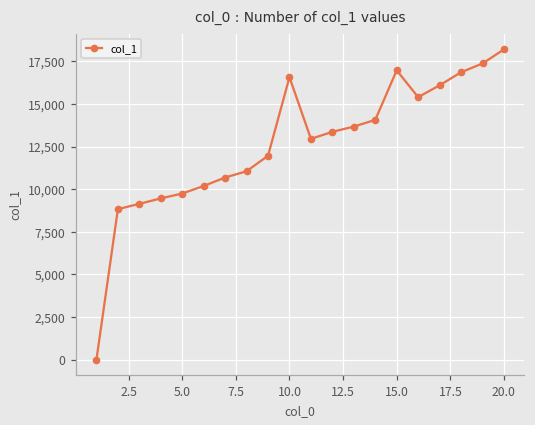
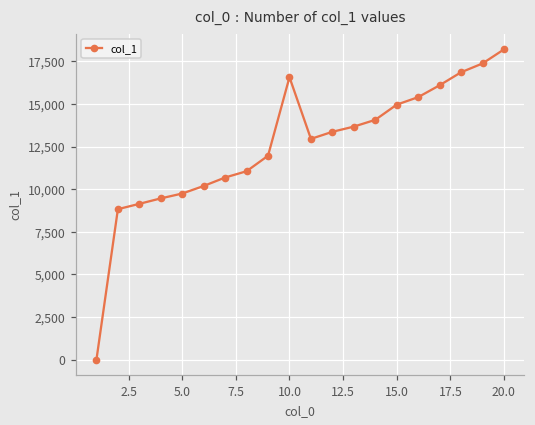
15.0: 17,000 -> 15,000
